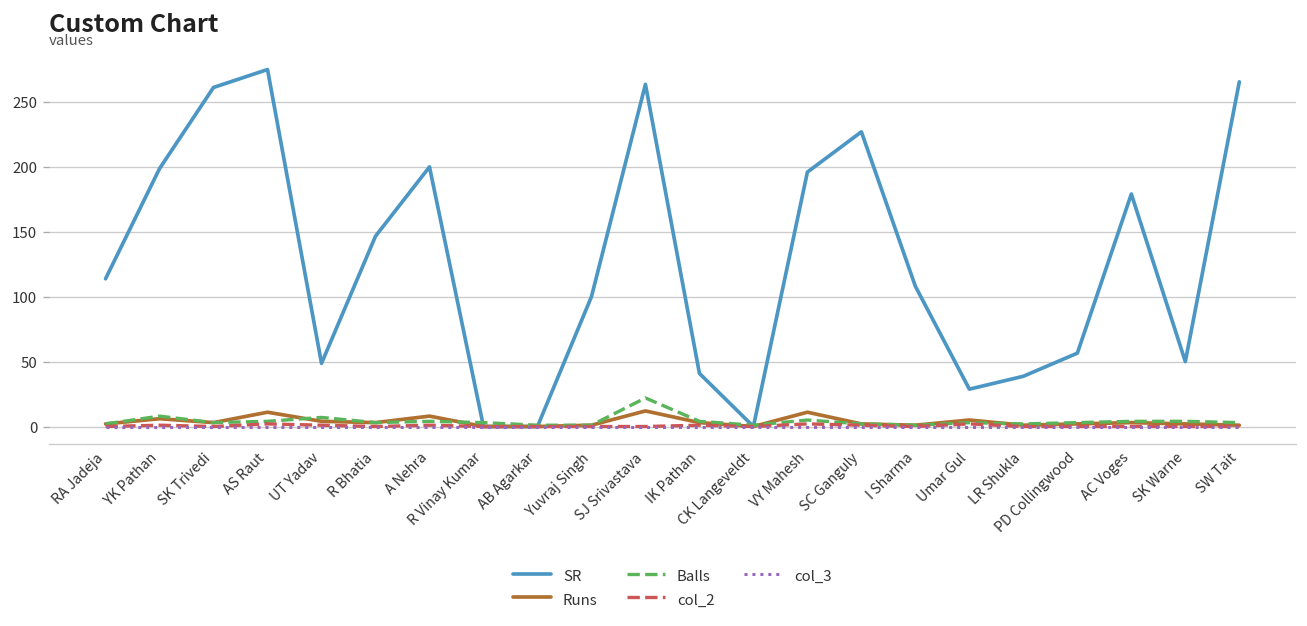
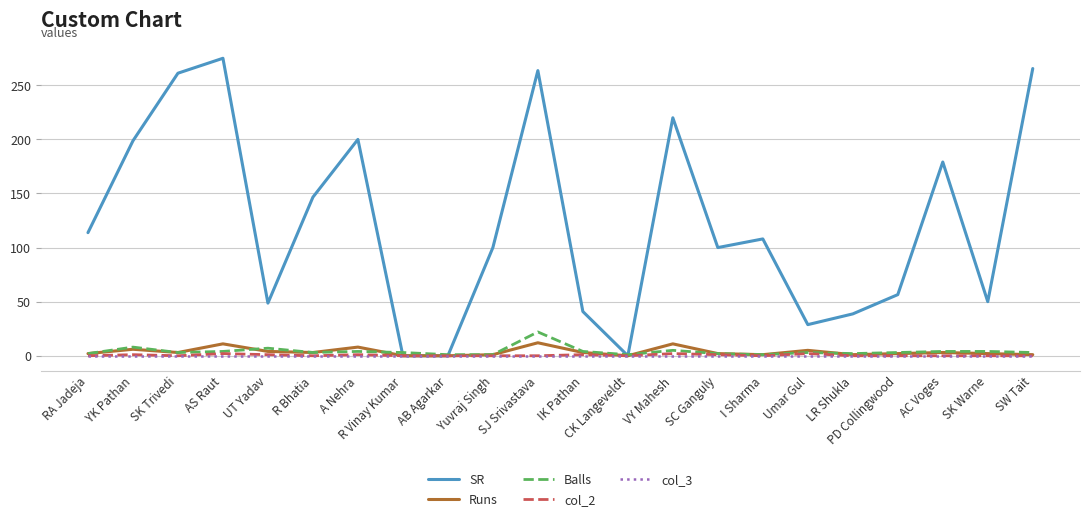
SR, VY Mahesh: 196 -> 220
SR, SC Ganguly: 227 -> 100
